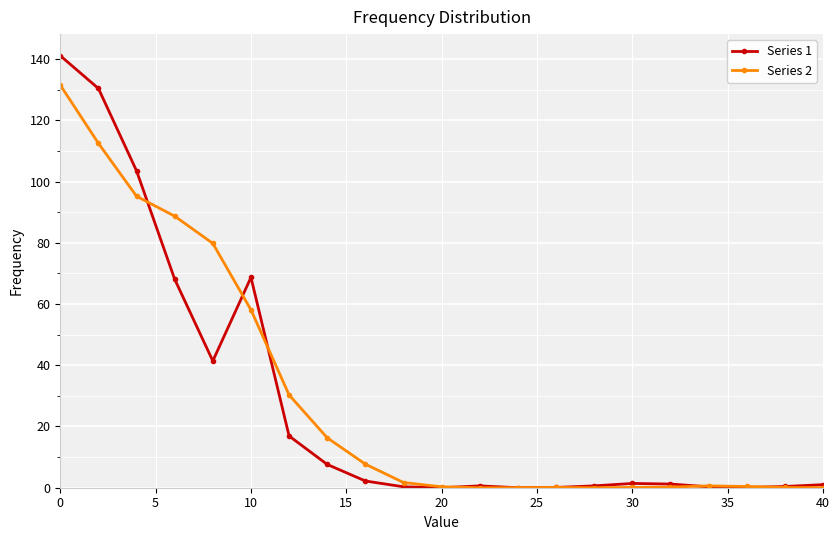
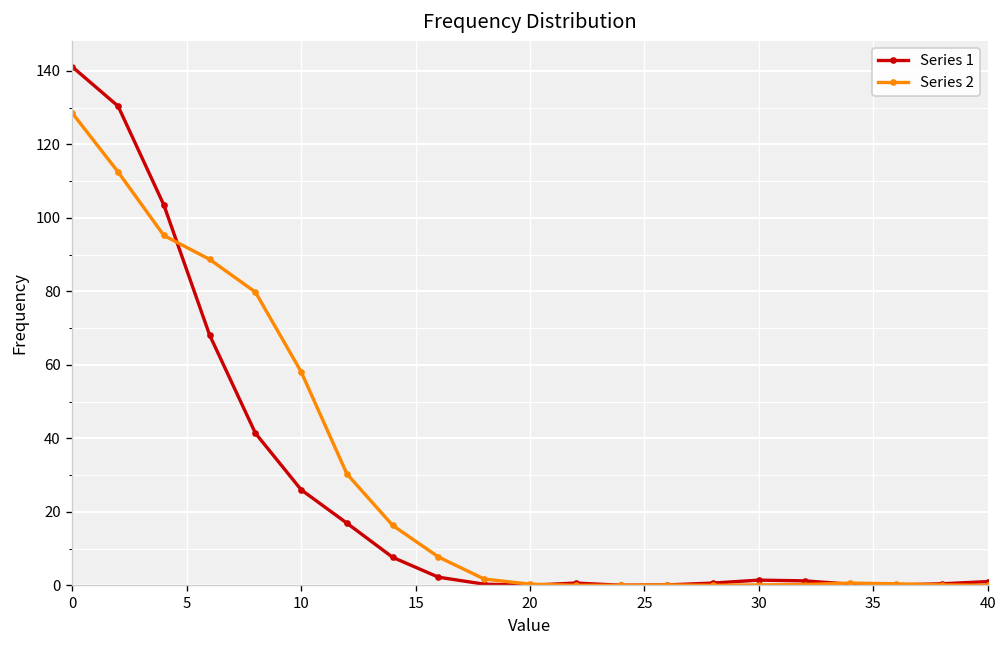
Series 2, 0: 132 -> 129
Series 1, 10: 69 -> 26
